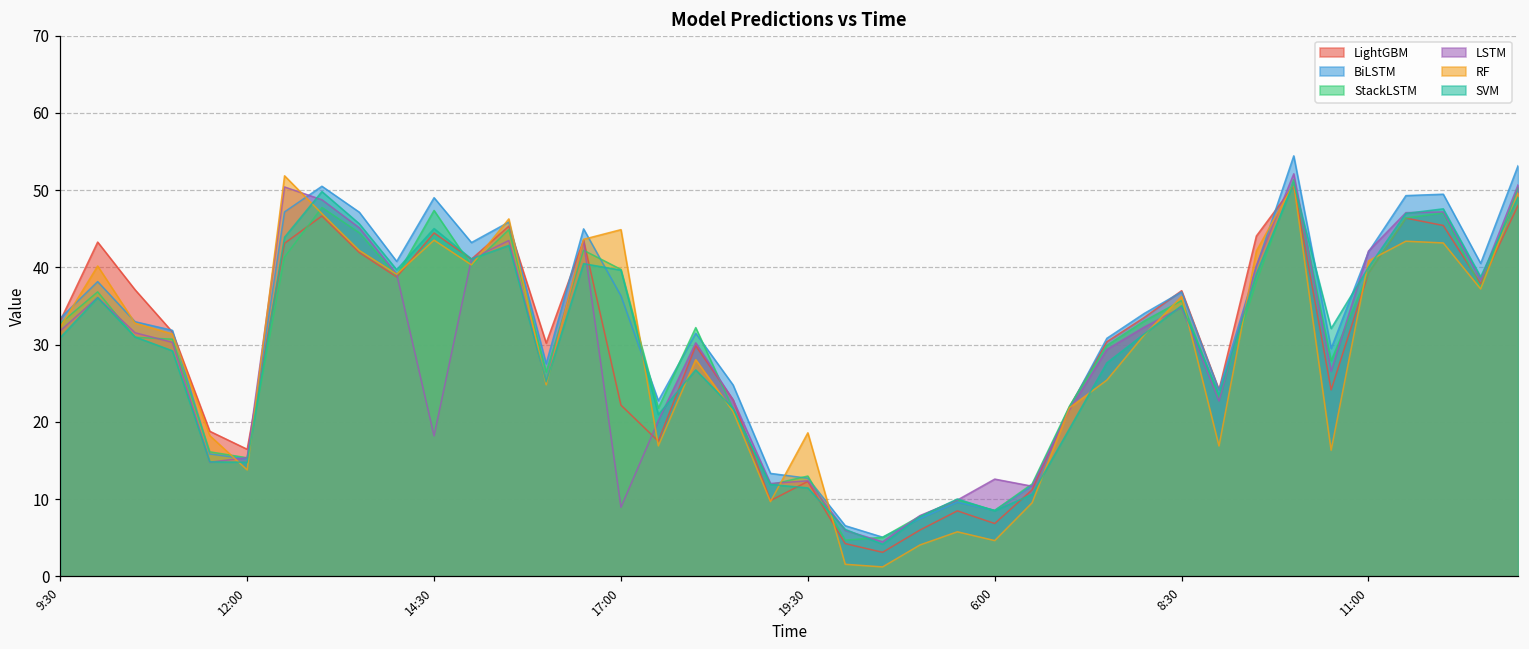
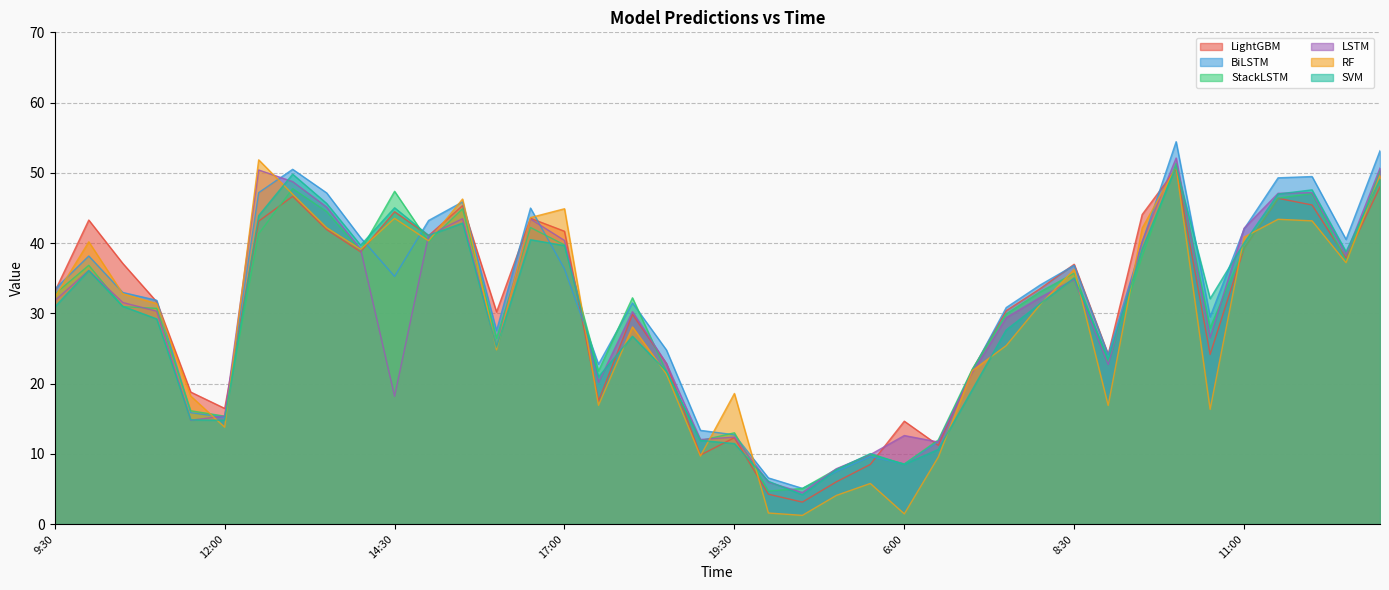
BiLSTM, 14:30: 49 -> 35
LightGBM, 17:00: 22 -> 42
LSTM, 17:00: 9 -> 40
LightGBM, 6:00: 7 -> 15
RF, 6:00: 5 -> 1
